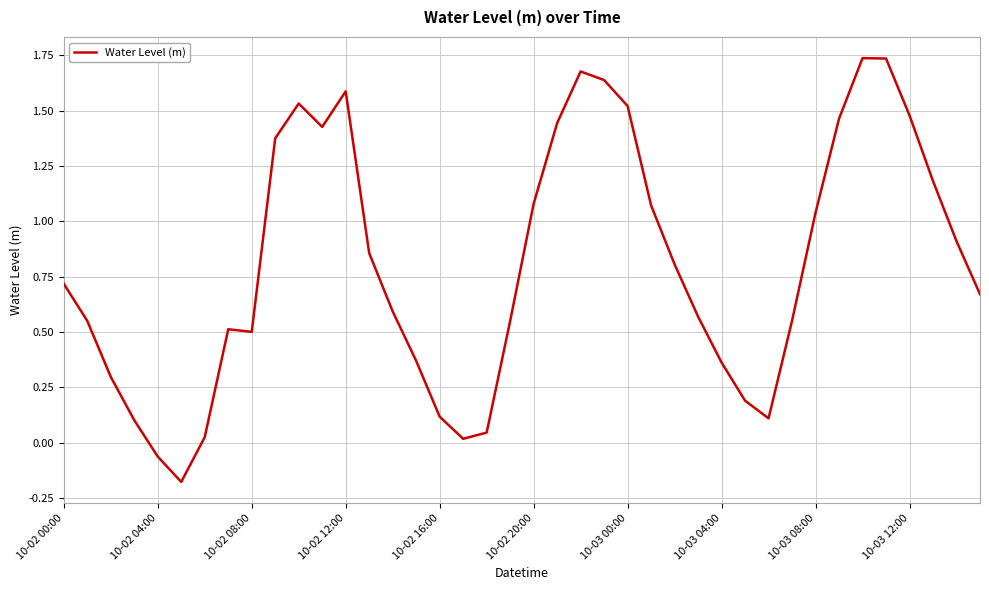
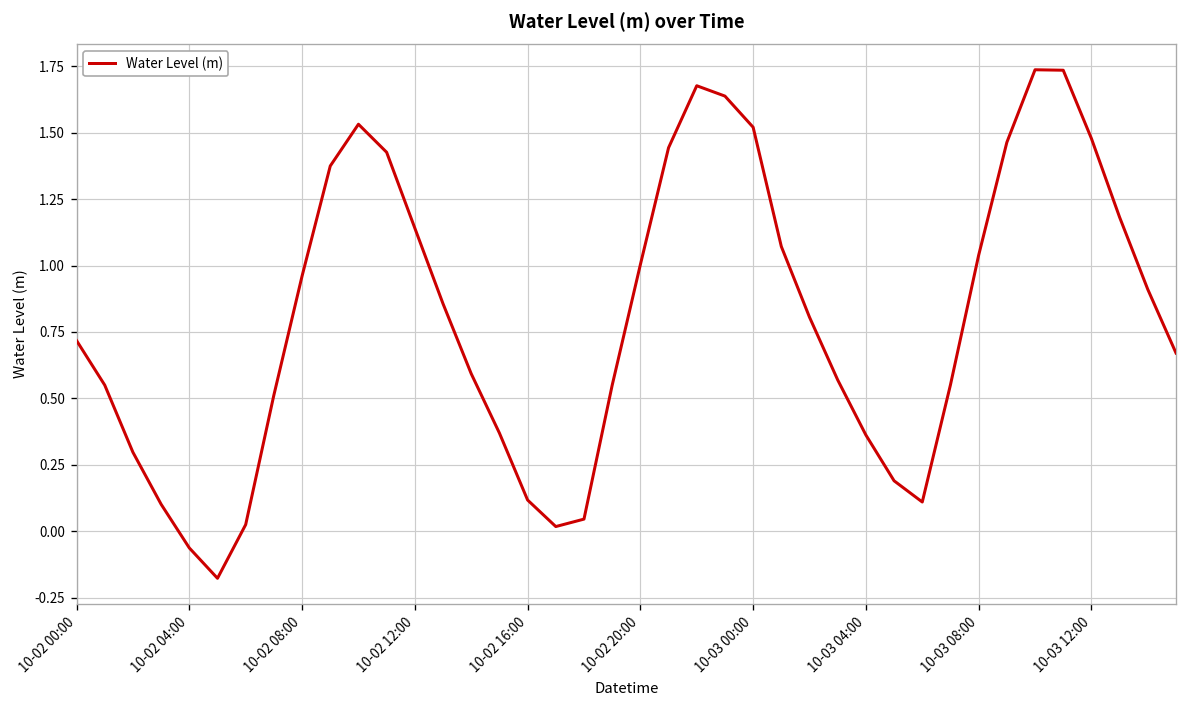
10-02 08:00: 0.50 -> 0.96
10-02 12:00: 1.59 -> 1.14
10-02 20:00: 1.08 -> 1.00
